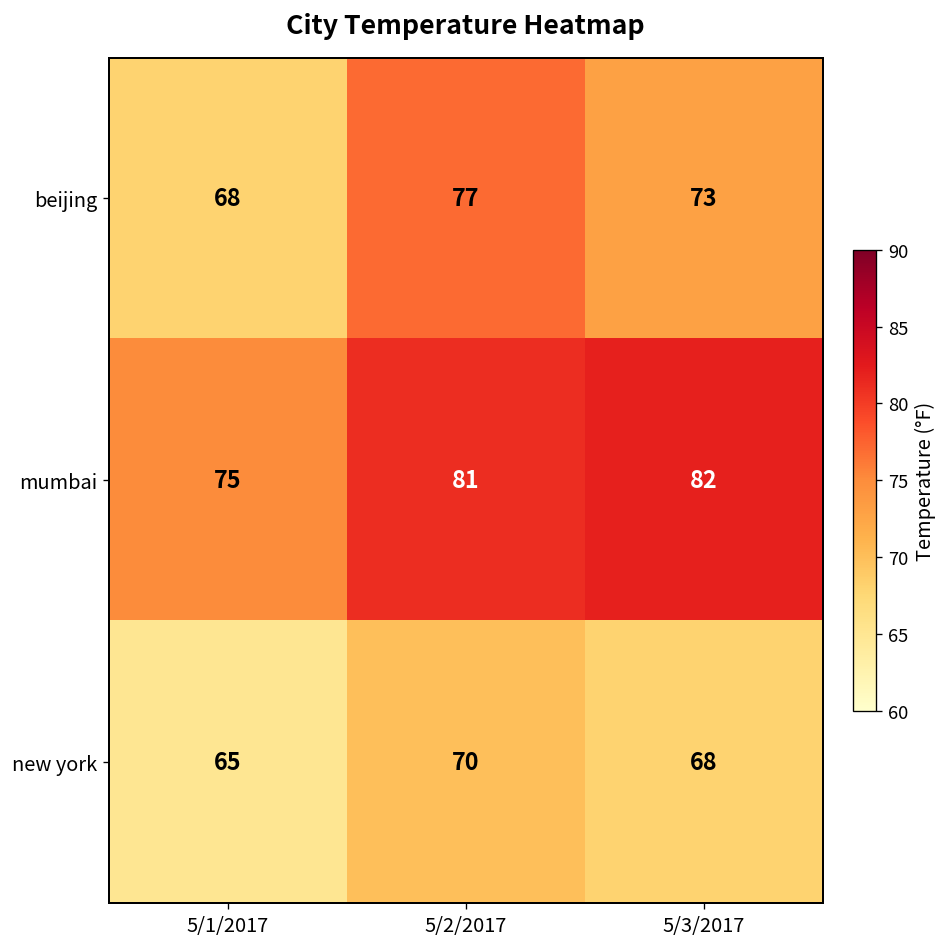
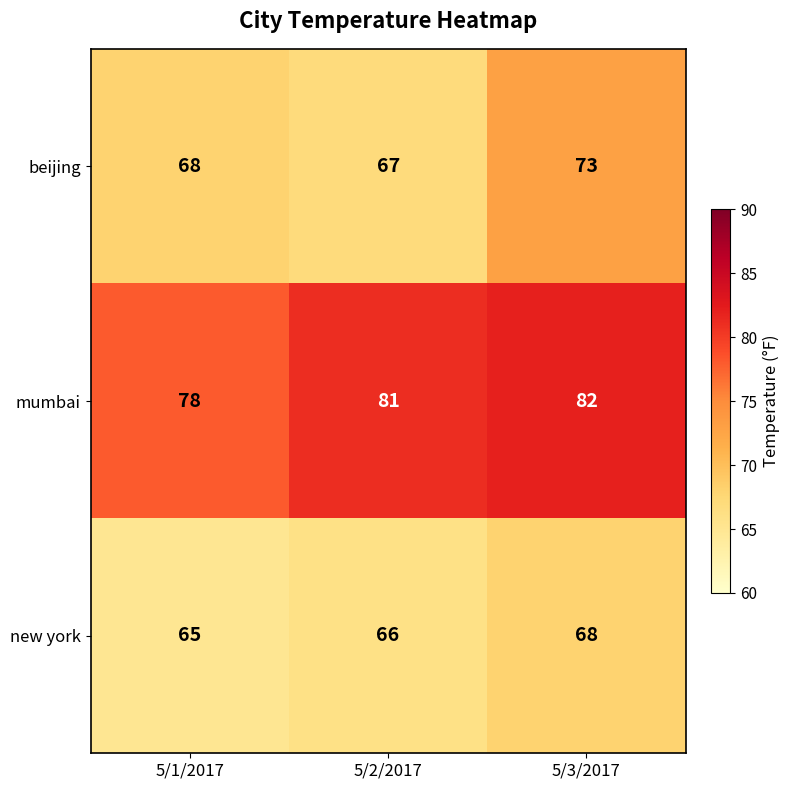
beijing, 5/2/2017: 77 -> 67
mumbai, 5/1/2017: 75 -> 78
new york, 5/2/2017: 70 -> 66
